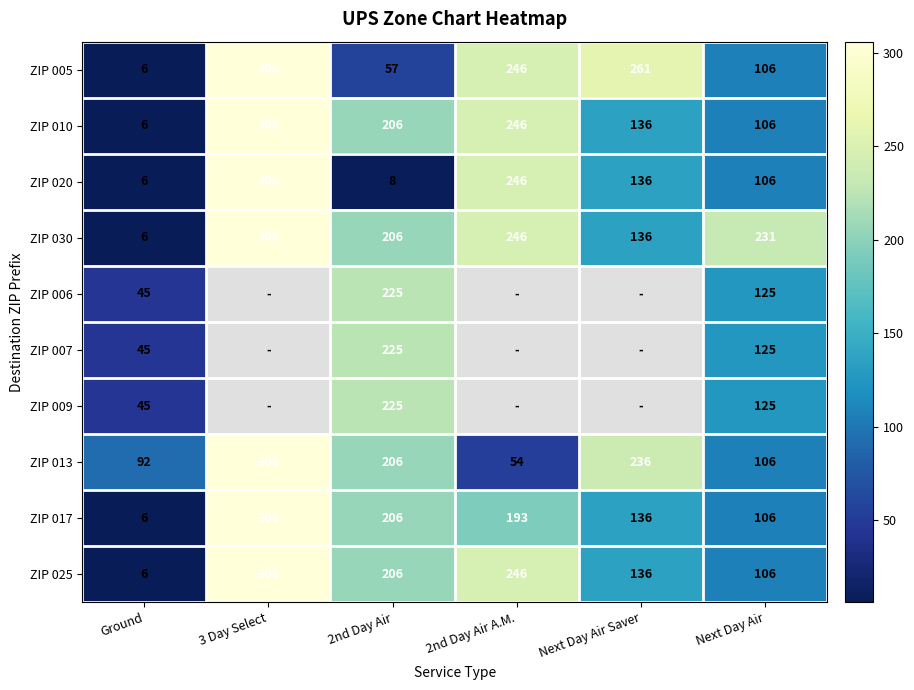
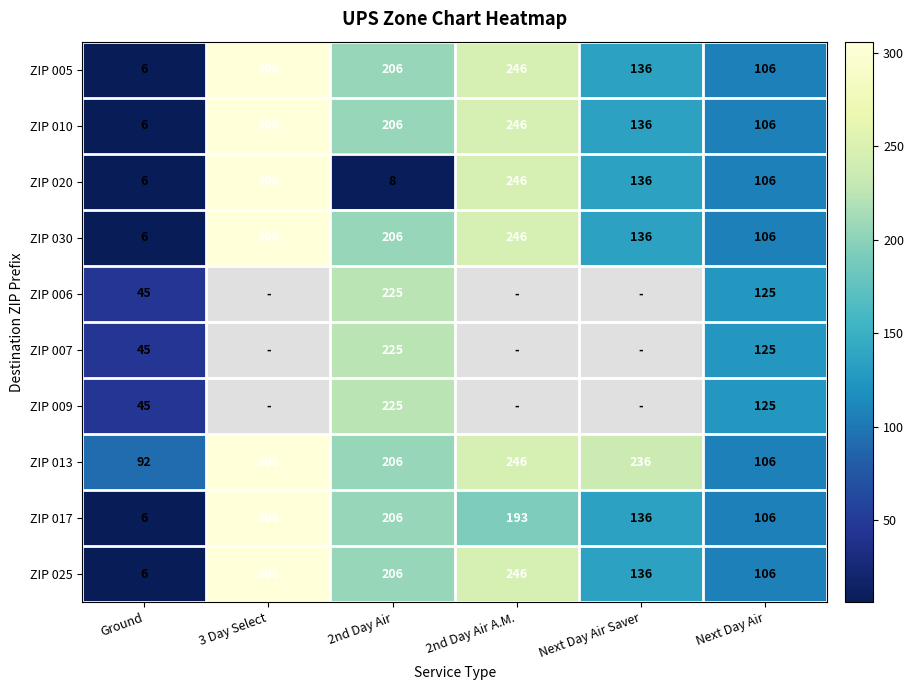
ZIP 005, 2nd Day Air: 57 -> 206
ZIP 005, Next Day Air Saver: 261 -> 136
ZIP 030, Next Day Air: 231 -> 106
ZIP 013, 2nd Day Air A.M.: 54 -> 246
